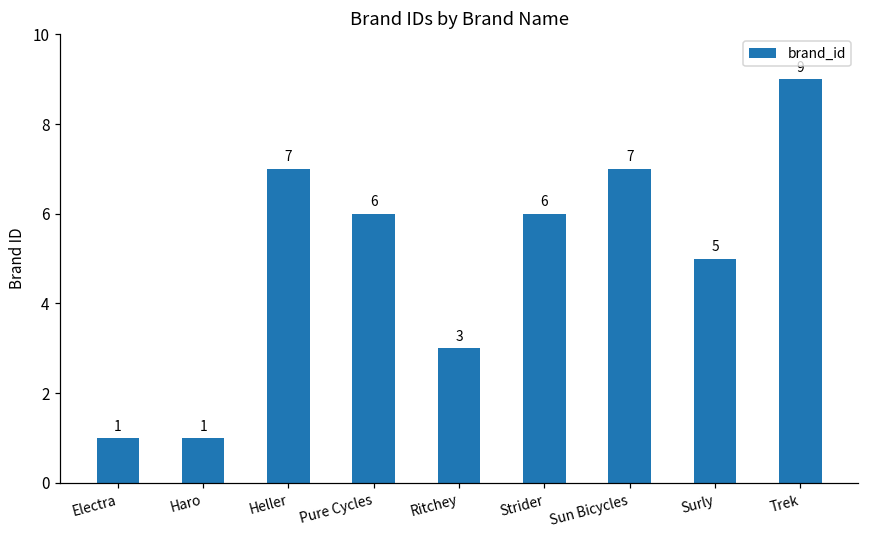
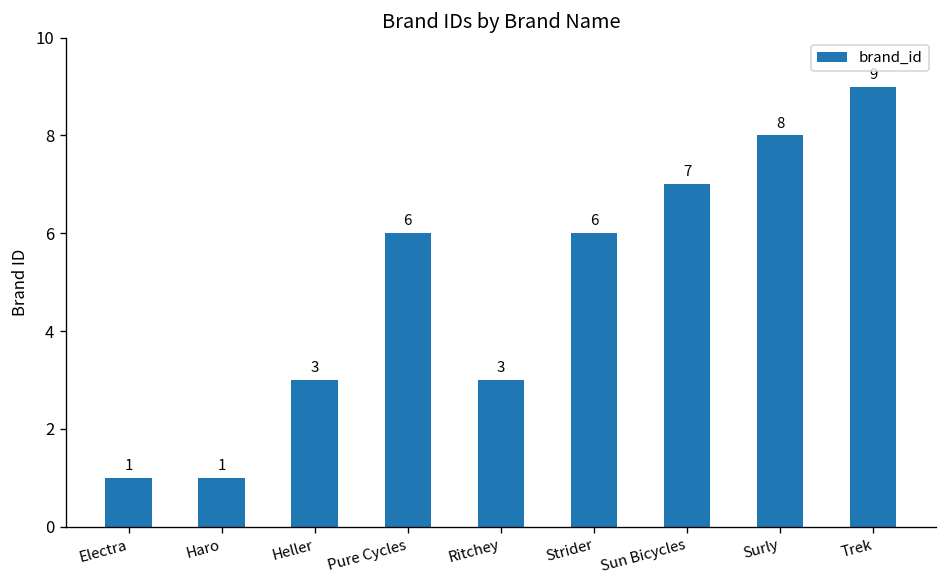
Heller: 7 -> 3
Surly: 5 -> 8
